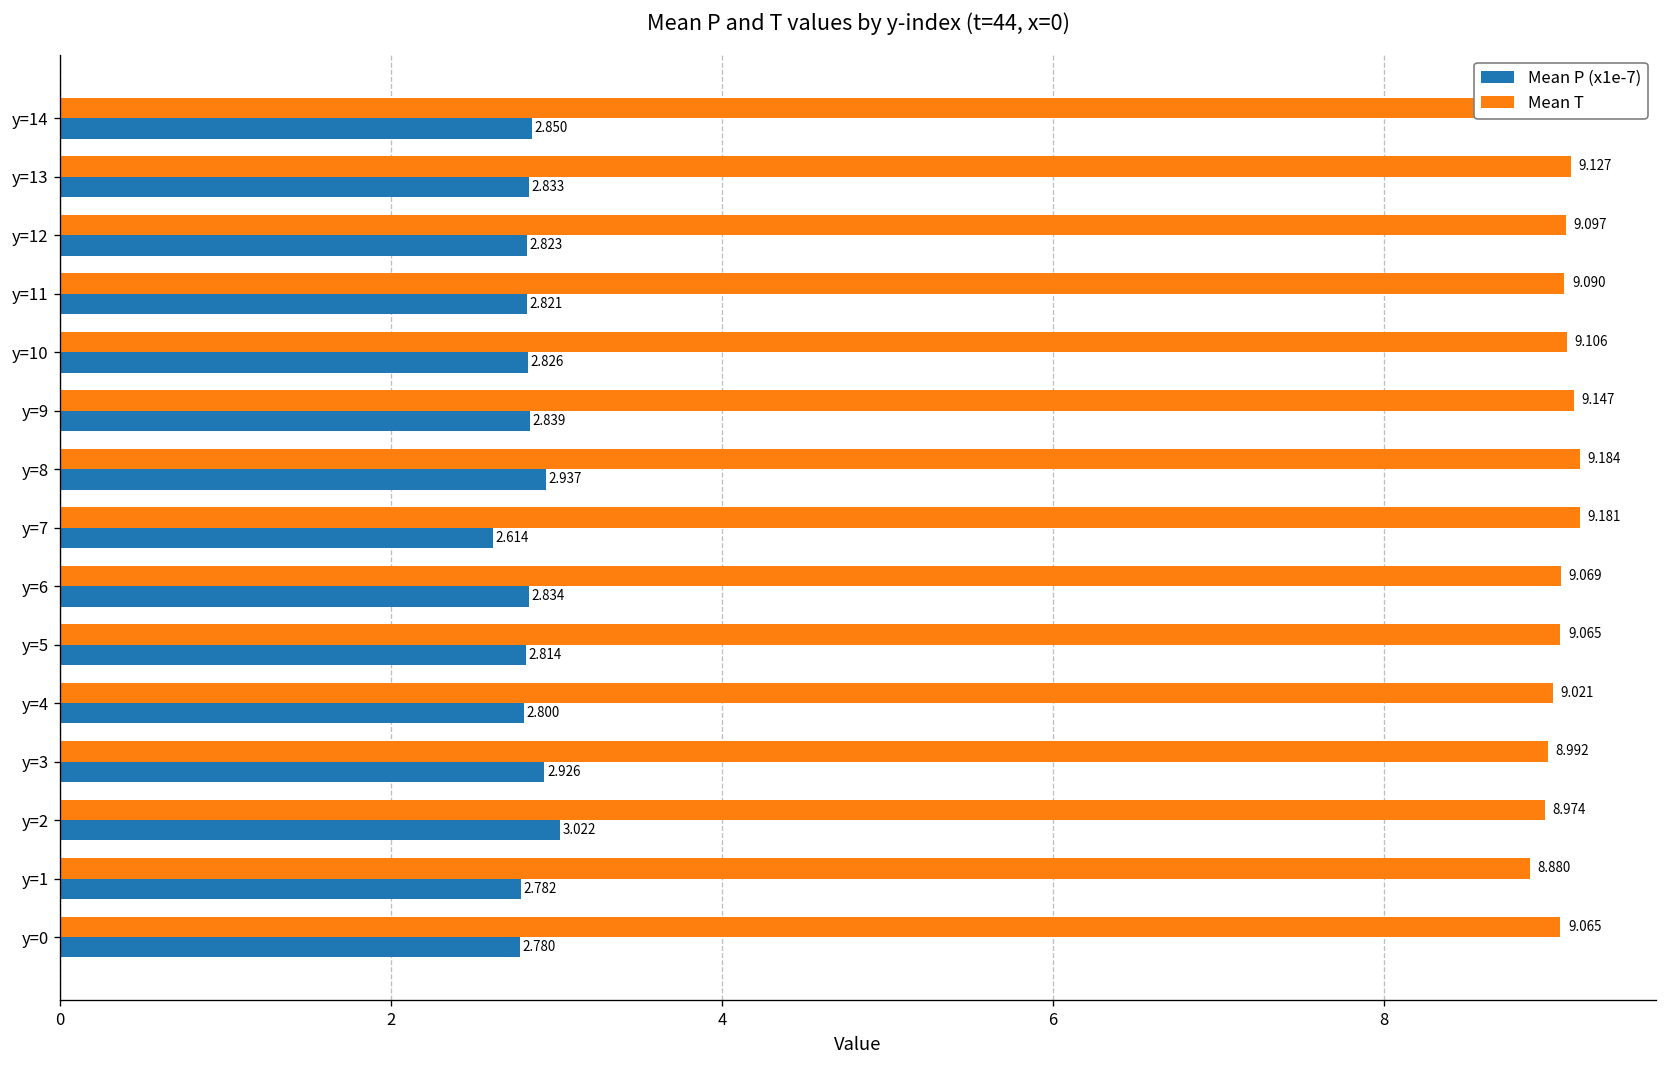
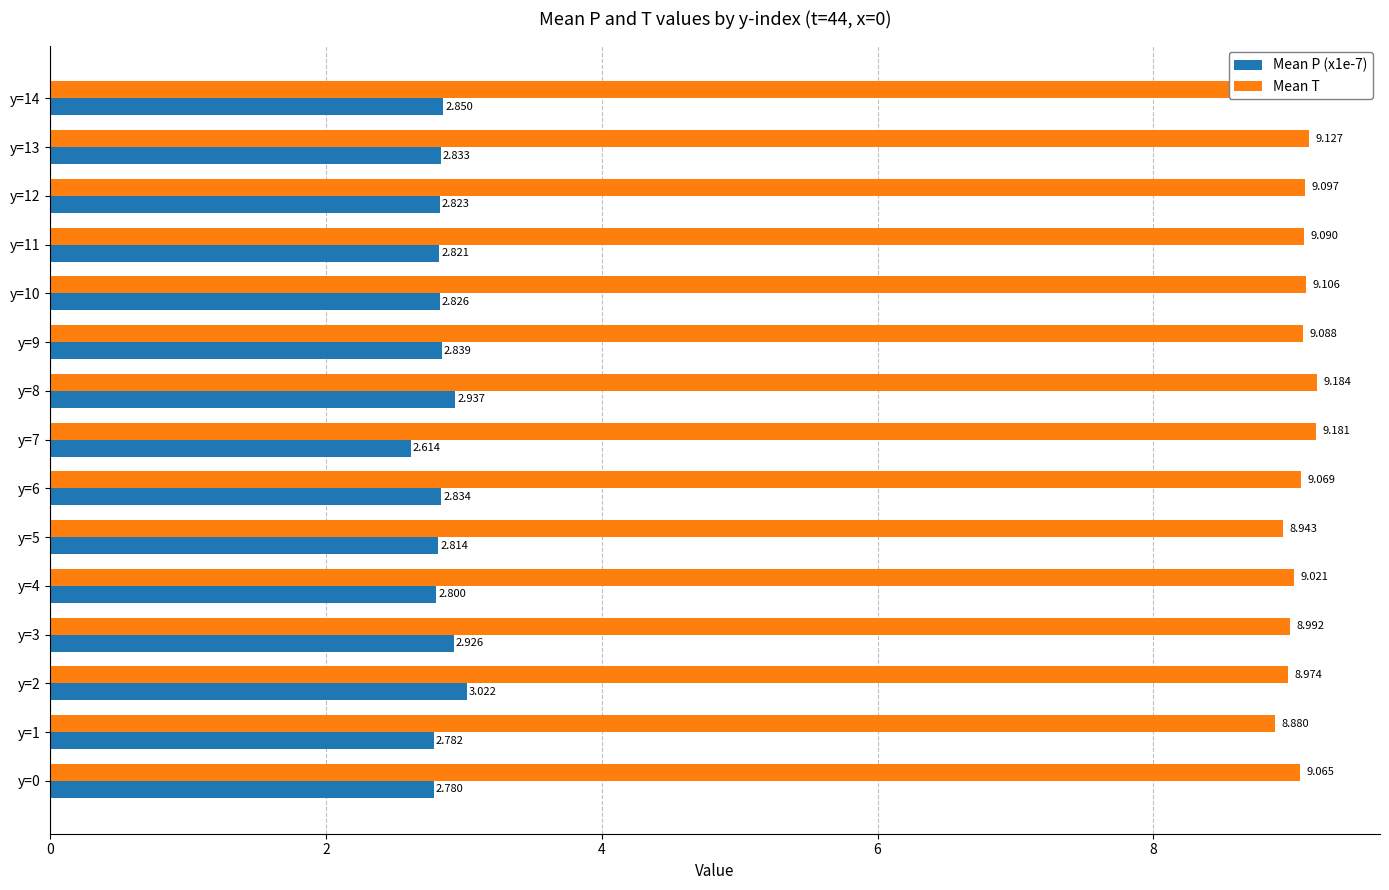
Mean T, y=9: 9.147 -> 9.088
Mean T, y=5: 9.065 -> 8.943
